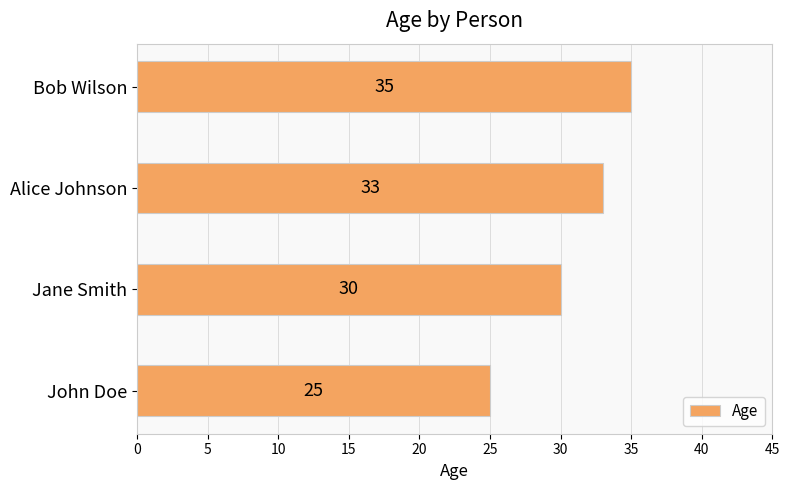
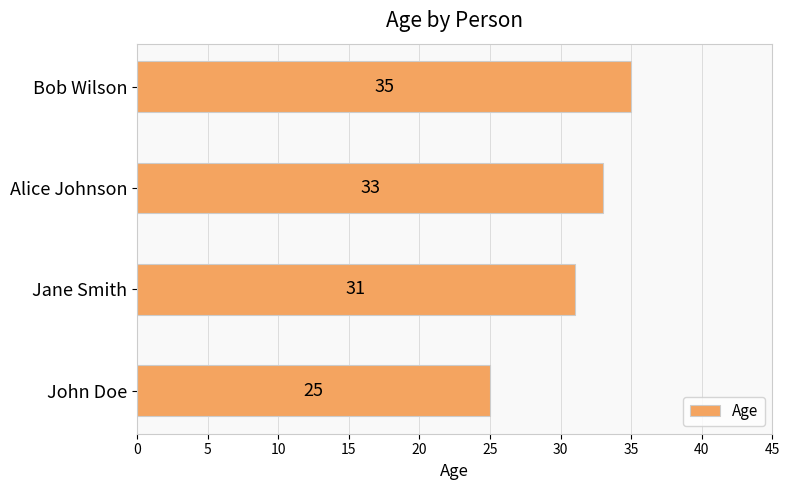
Jane Smith: 30 -> 31
